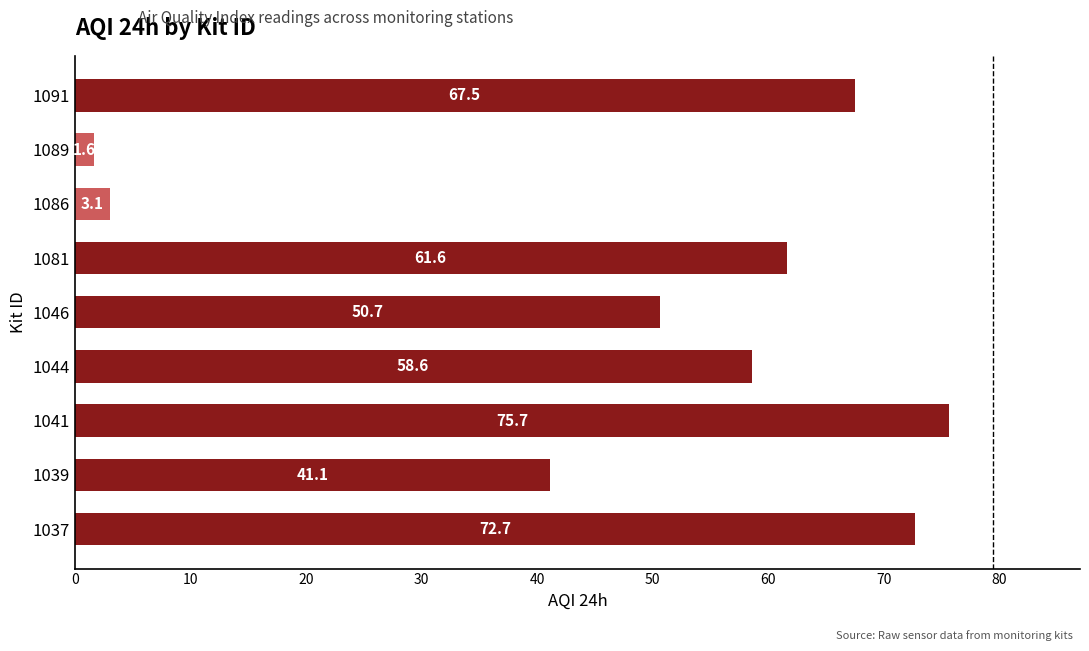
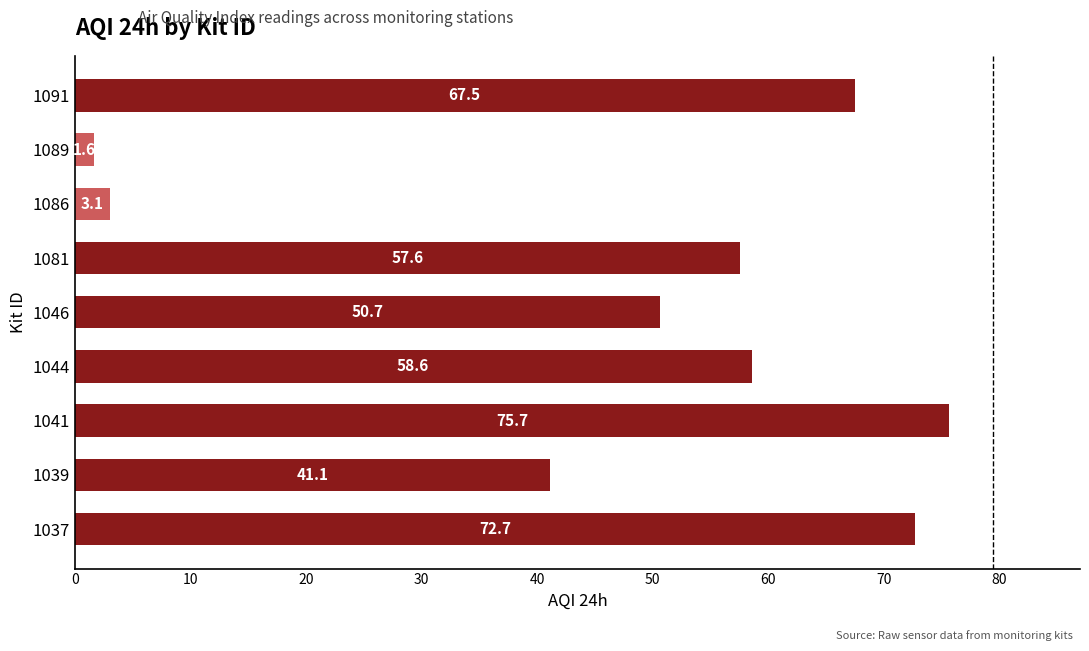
1081: 61.6 -> 57.6
